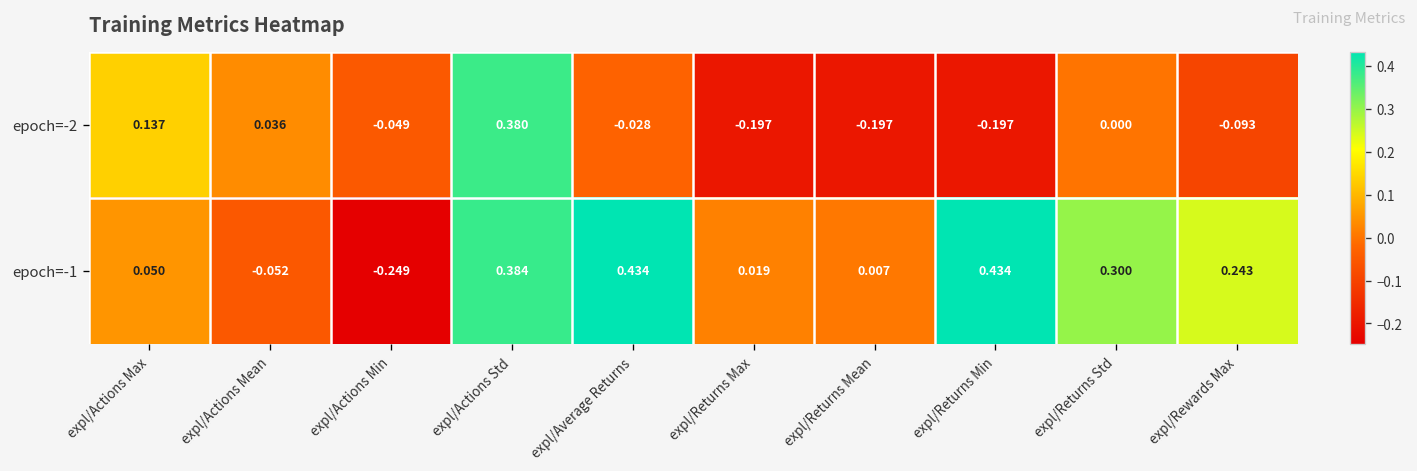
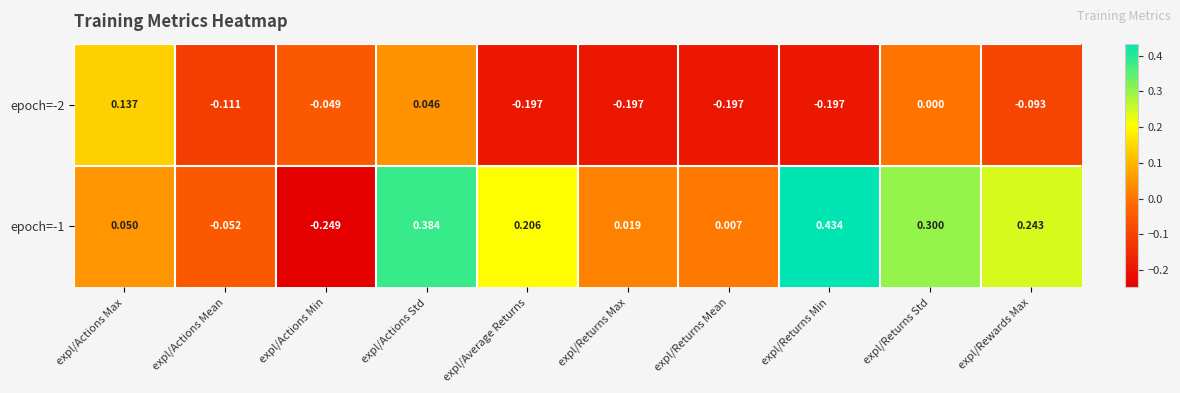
epoch=-2, expl/Actions Mean: 0.036 -> -0.111
epoch=-2, expl/Actions Std: 0.380 -> 0.046
epoch=-2, expl/Average Returns: -0.028 -> -0.197
epoch=-1, expl/Average Returns: 0.434 -> 0.206
